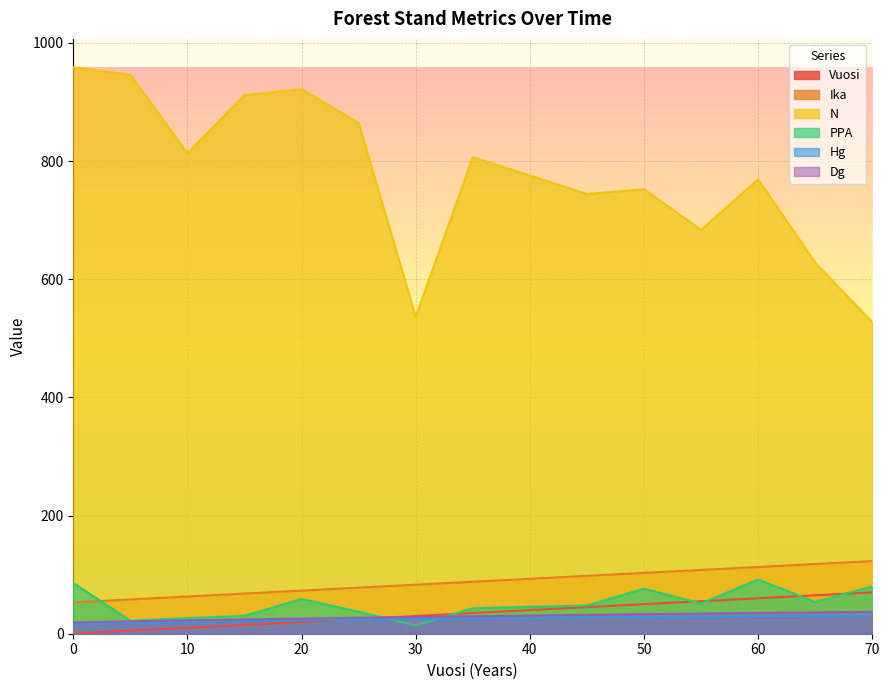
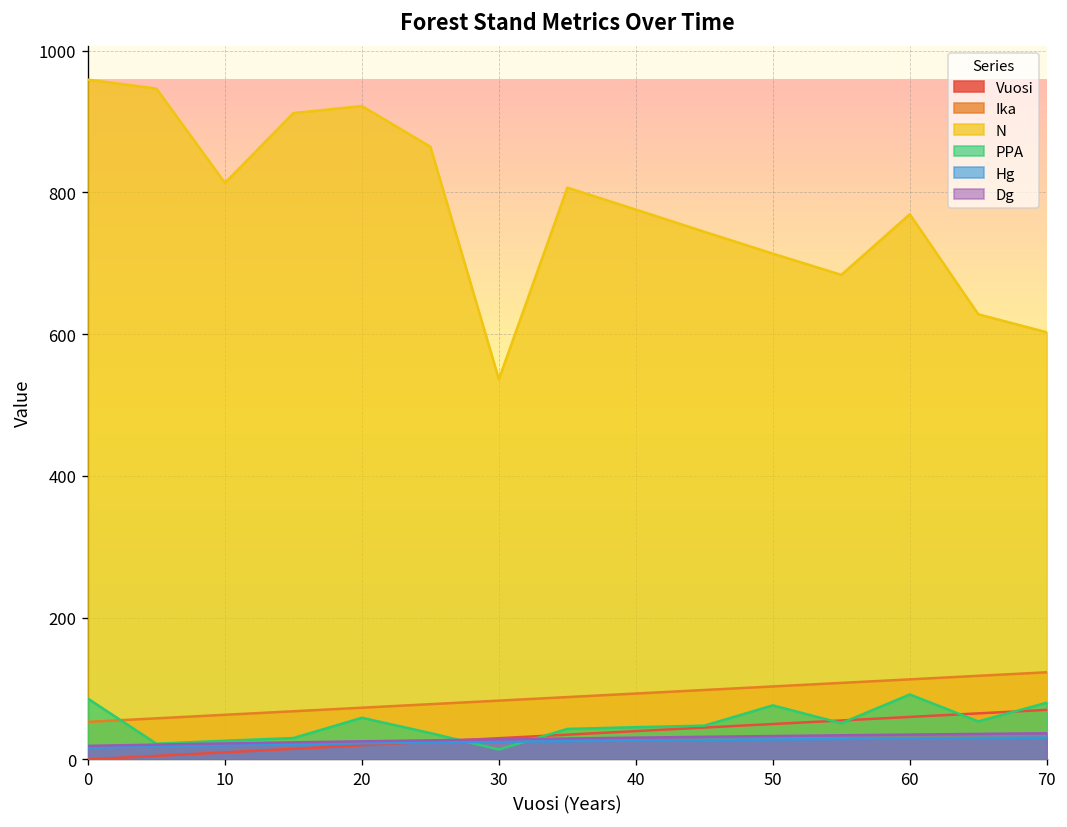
N, 50: 750 -> 710
N, 70: 530 -> 600
